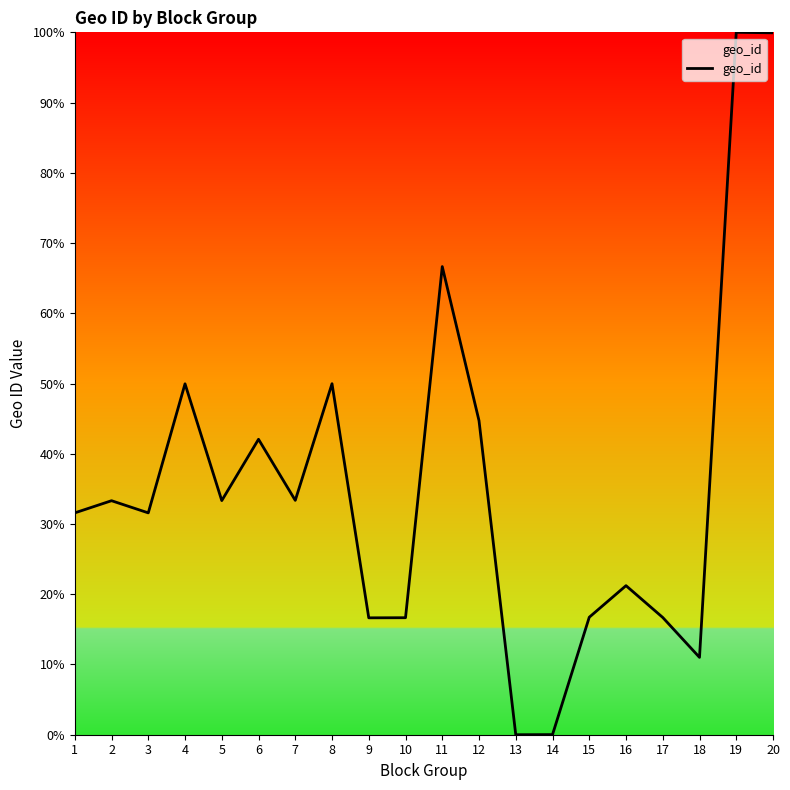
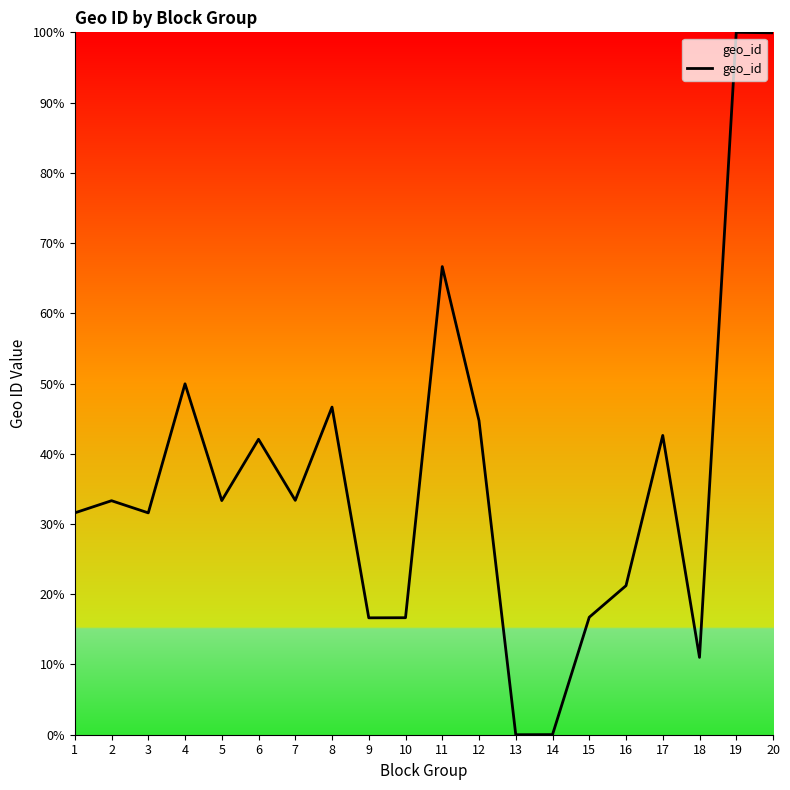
8: 50% -> 47%
17: 17% -> 43%
